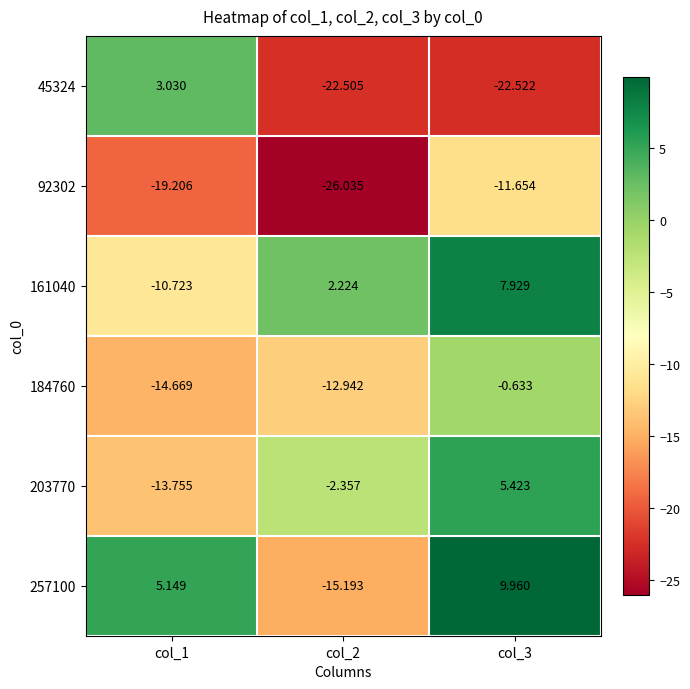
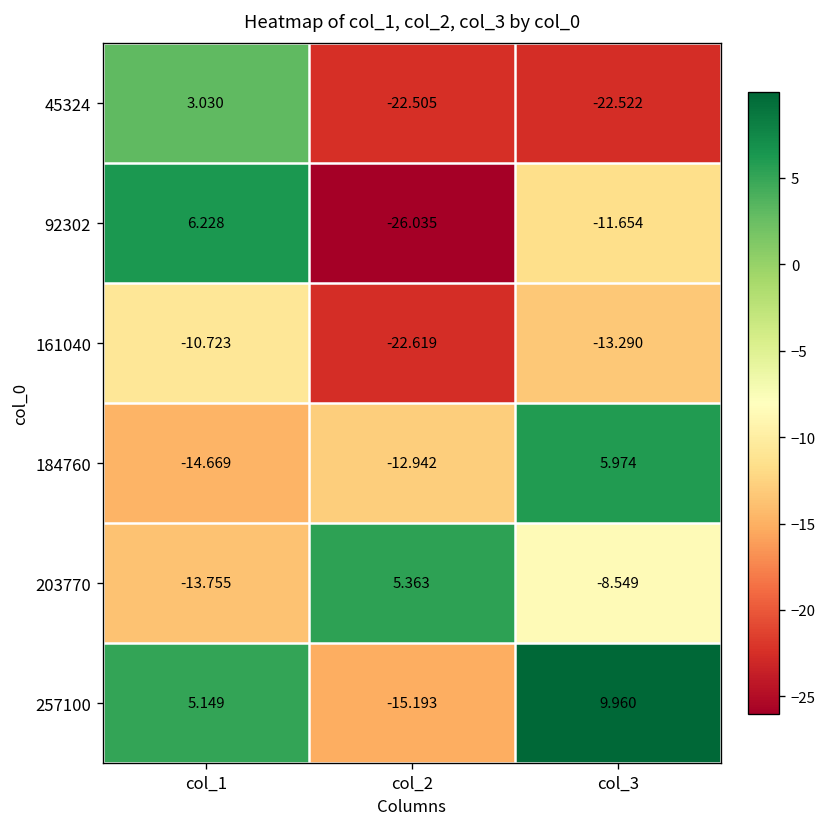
92302, col_1: -19.206 -> 6.228
161040, col_2: 2.224 -> -22.619
161040, col_3: 7.929 -> -13.290
184760, col_3: -0.633 -> 5.974
203770, col_2: -2.357 -> 5.363
203770, col_3: 5.423 -> -8.549
